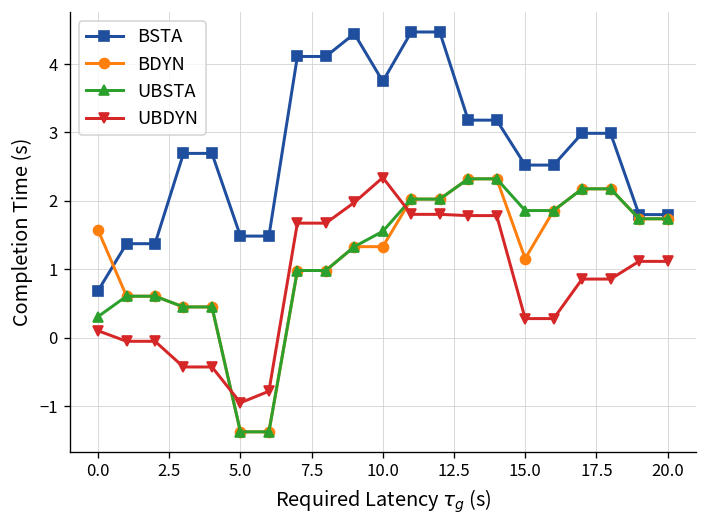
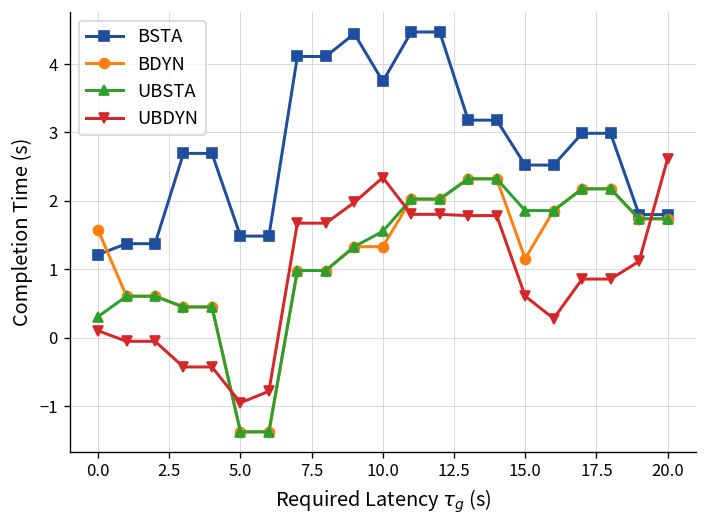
BSTA, 0.0: 0.7 -> 1.2
UBDYN, 15.0: 0.3 -> 0.6
UBDYN, 20.0: 1.1 -> 2.6
